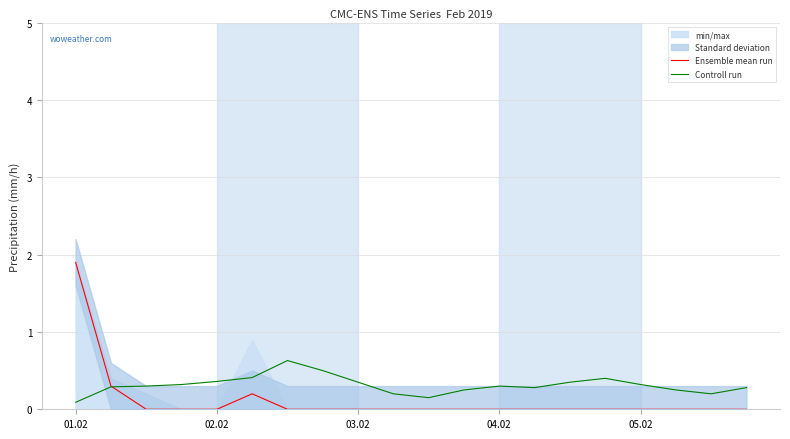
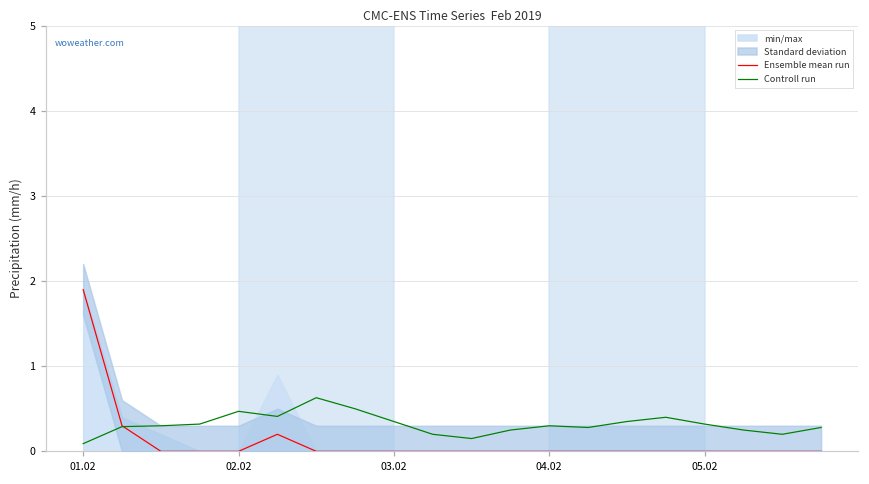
Controll run, 02.02: 0.4 -> 0.5
